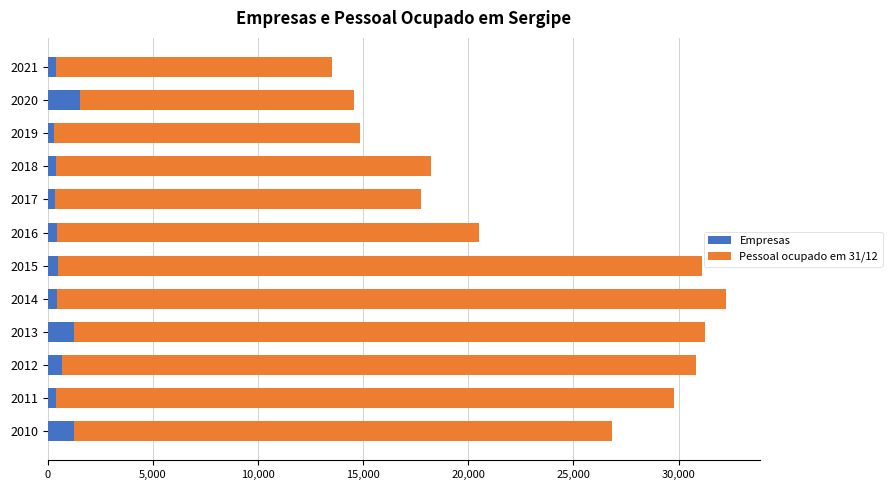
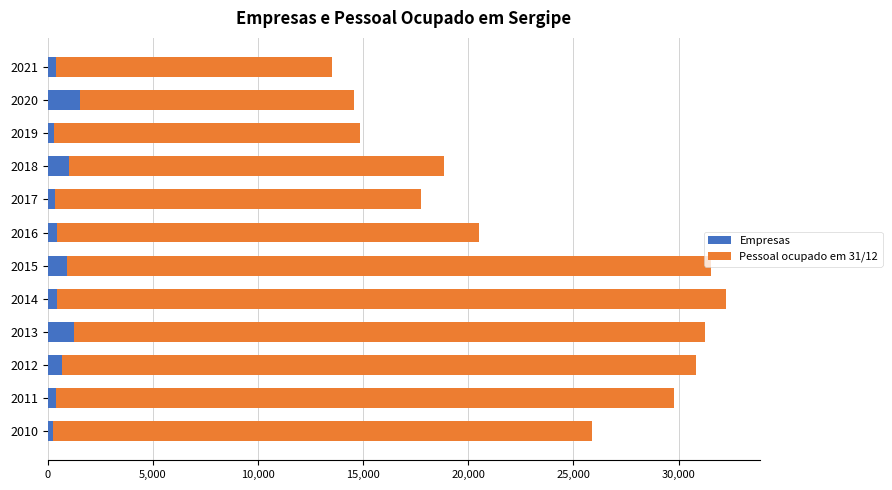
Empresas, 2018: 400 -> 1,000
Empresas, 2015: 500 -> 900
Empresas, 2010: 1,200 -> 300
